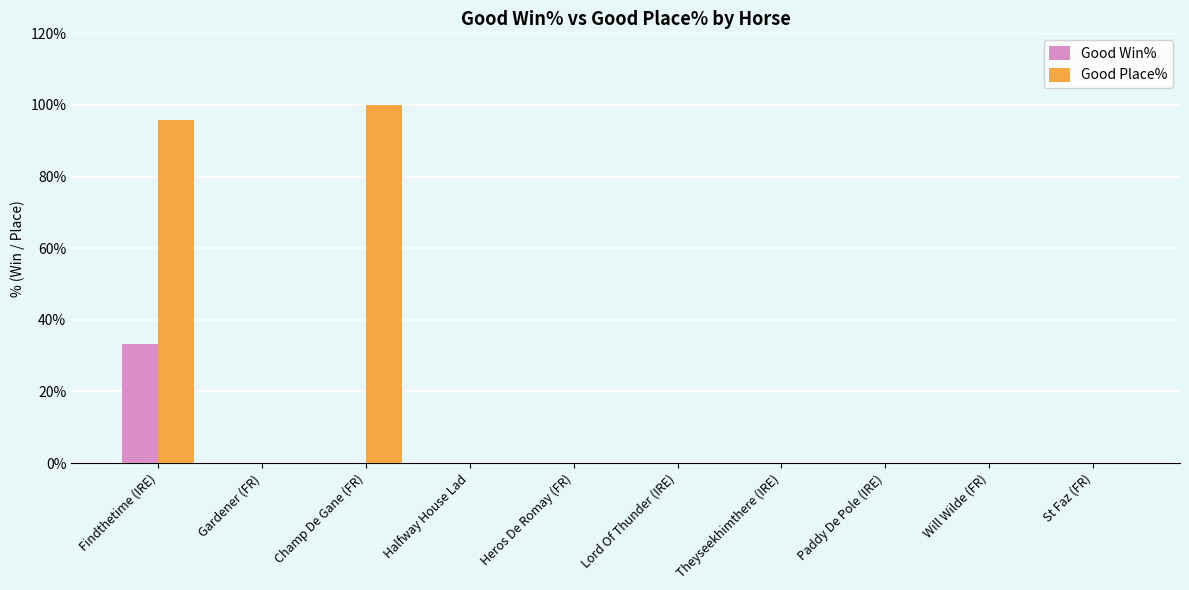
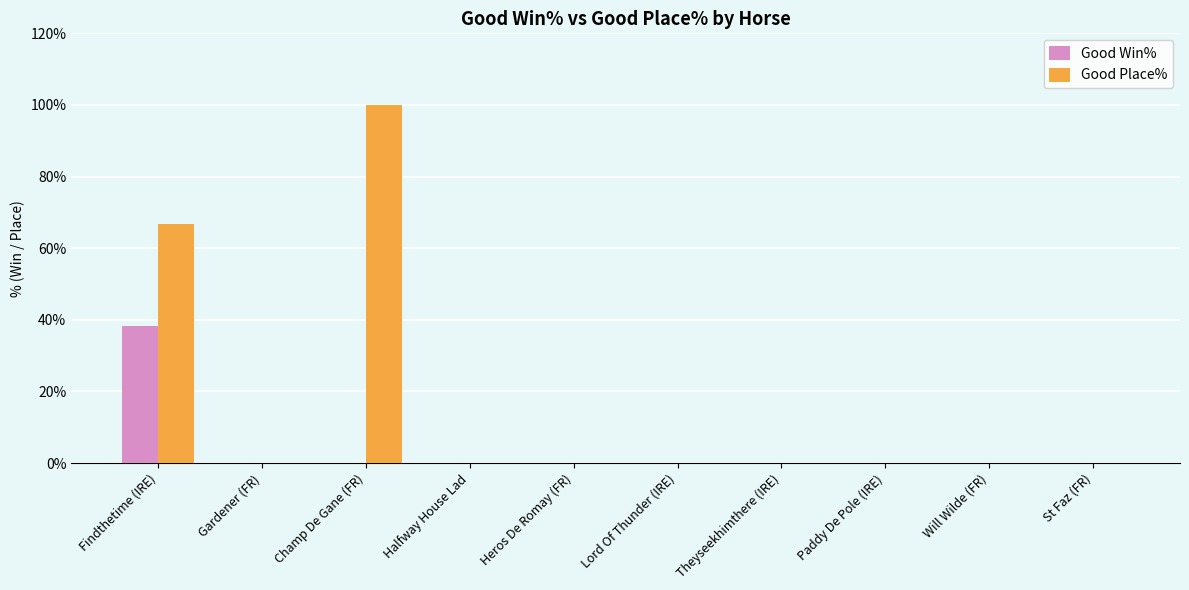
Good Win%, Findthetime (IRE): 33% -> 38%
Good Place%, Findthetime (IRE): 96% -> 67%
